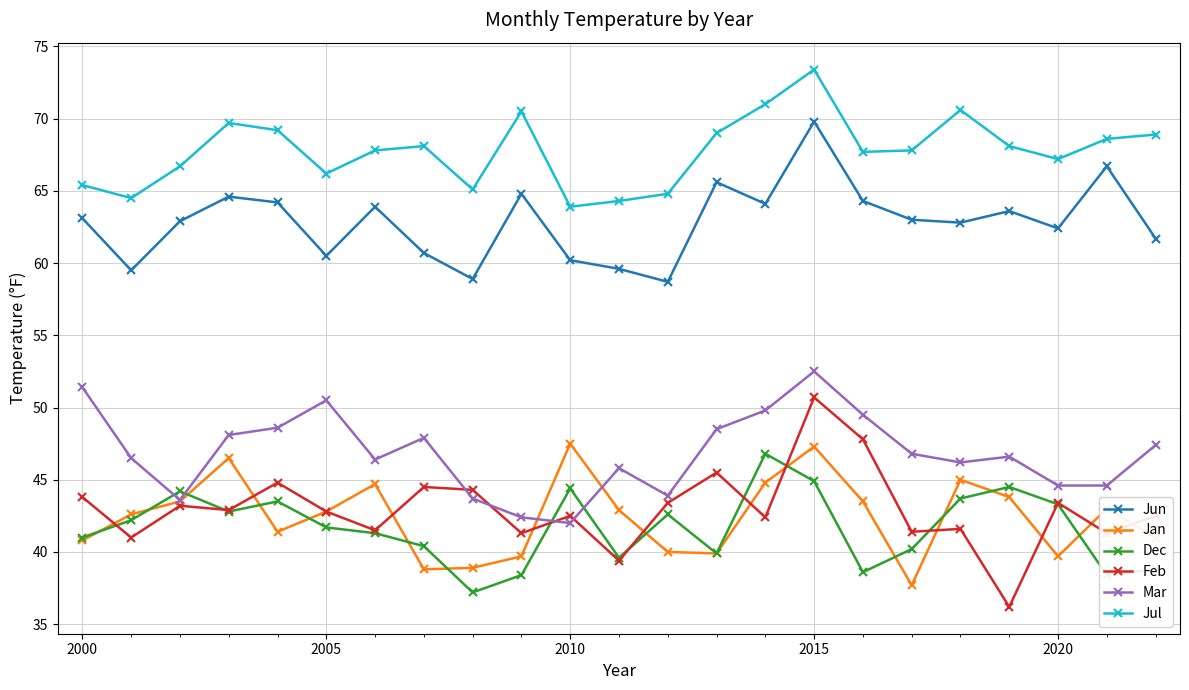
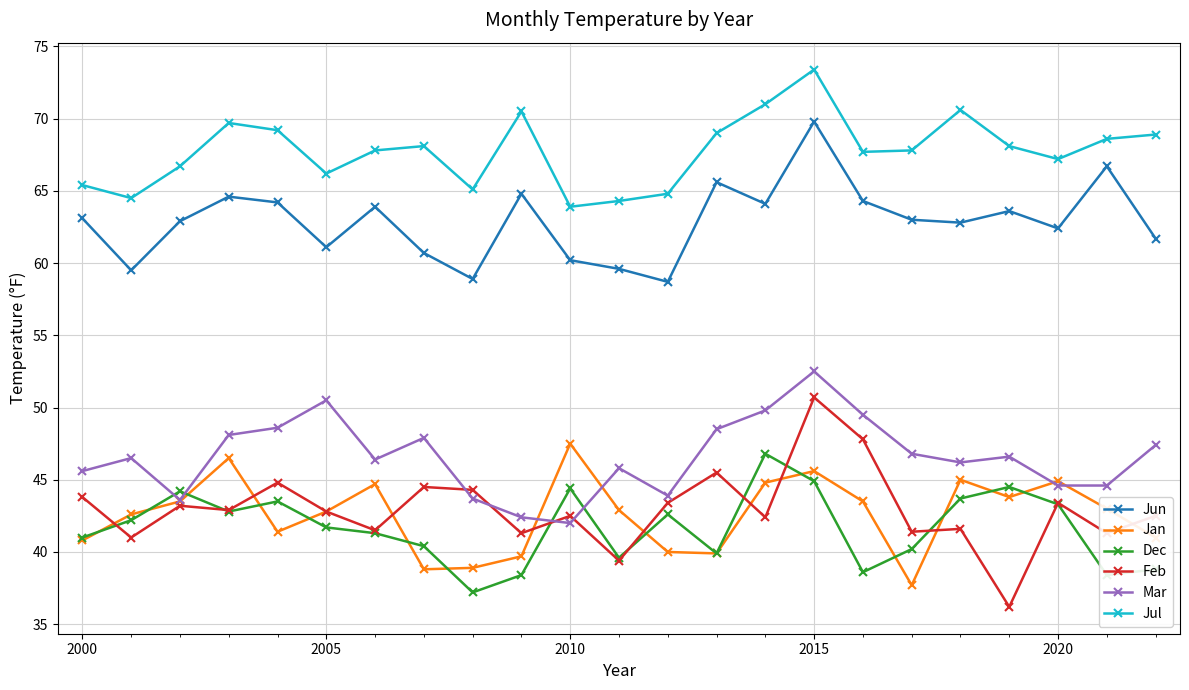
Mar, 2000: 51.4 -> 45.6
Jun, 2005: 60.5 -> 61.1
Jan, 2015: 47.3 -> 45.6
Jan, 2020: 39.7 -> 44.9
